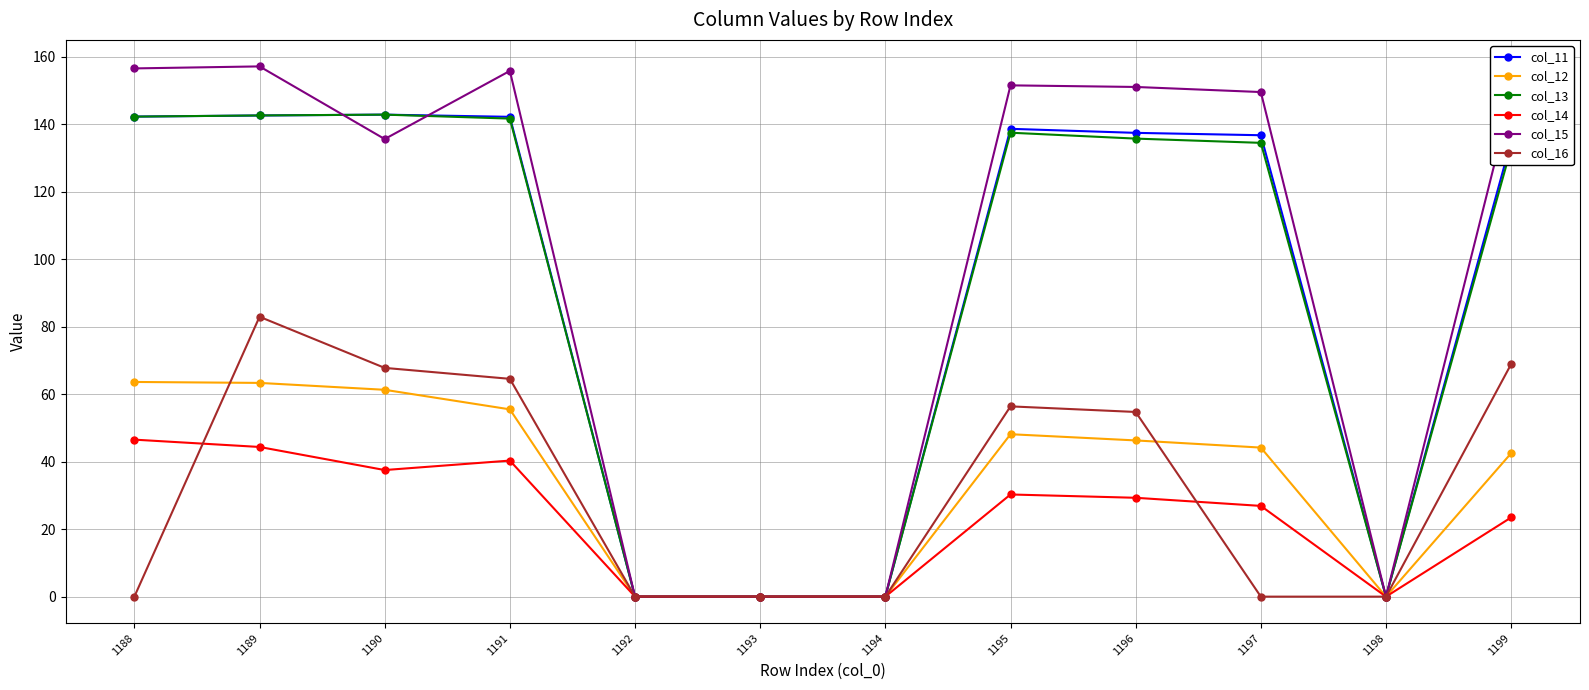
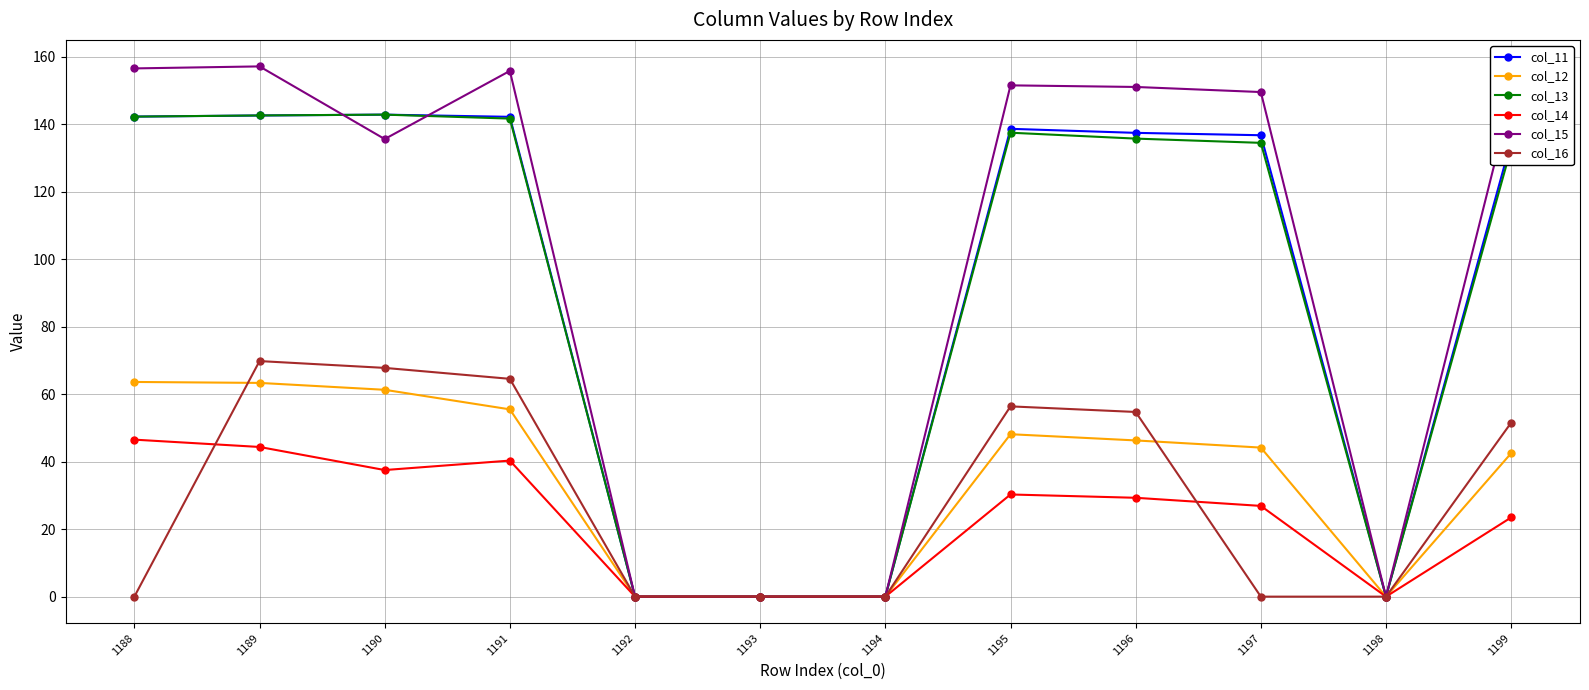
col_16, 1189: 83 -> 70
col_16, 1199: 69 -> 52
